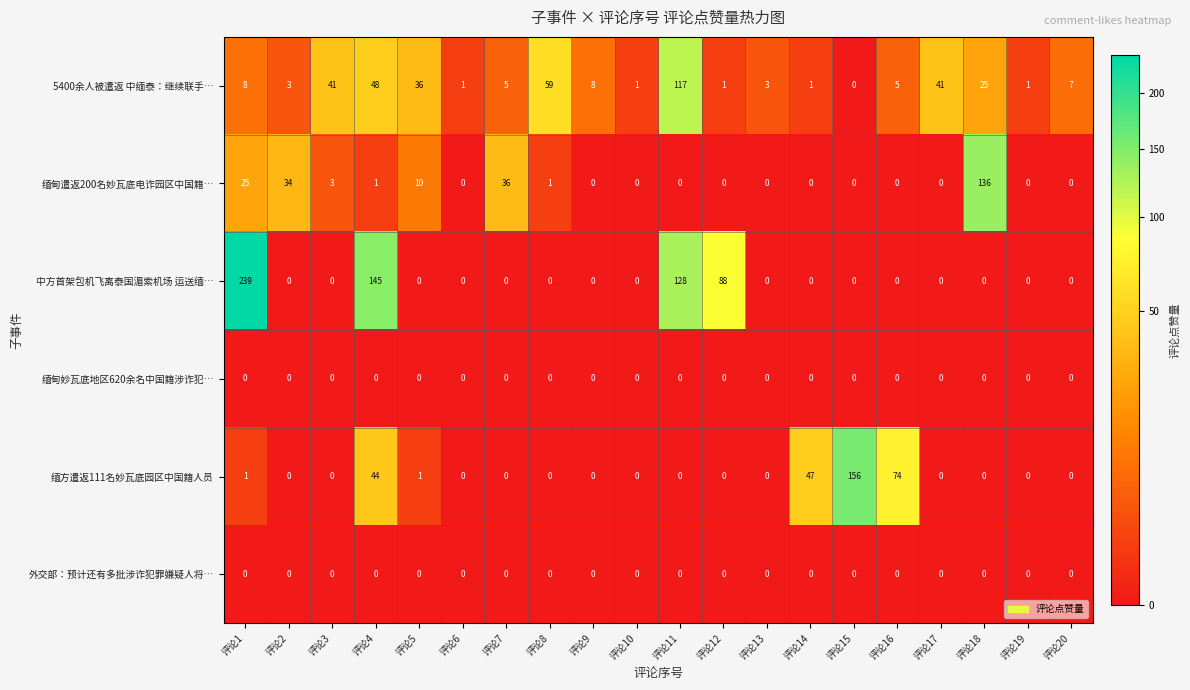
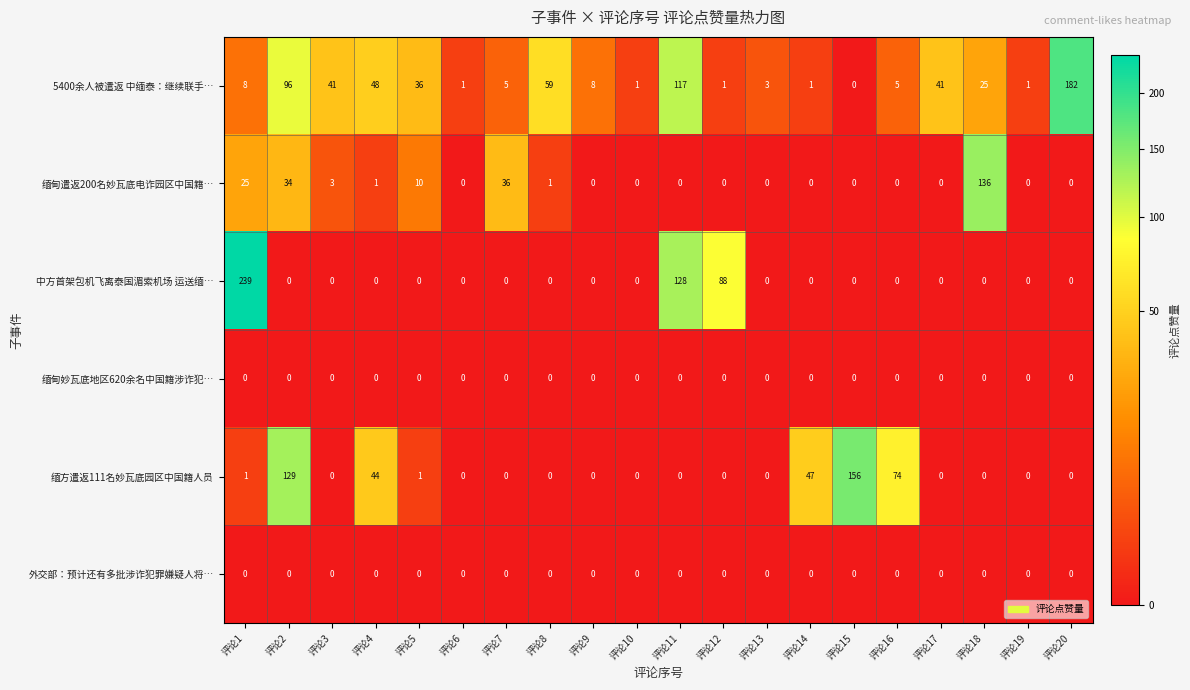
5400余人被遣返 中缅泰：继续联手…, 评论2: 3 -> 96
5400余人被遣返 中缅泰：继续联手…, 评论20: 7 -> 182
中方首架包机飞离泰国湄索机场 运送缅…, 评论4: 145 -> 0
缅方遣返111名妙瓦底园区中国籍人员, 评论2: 0 -> 129
